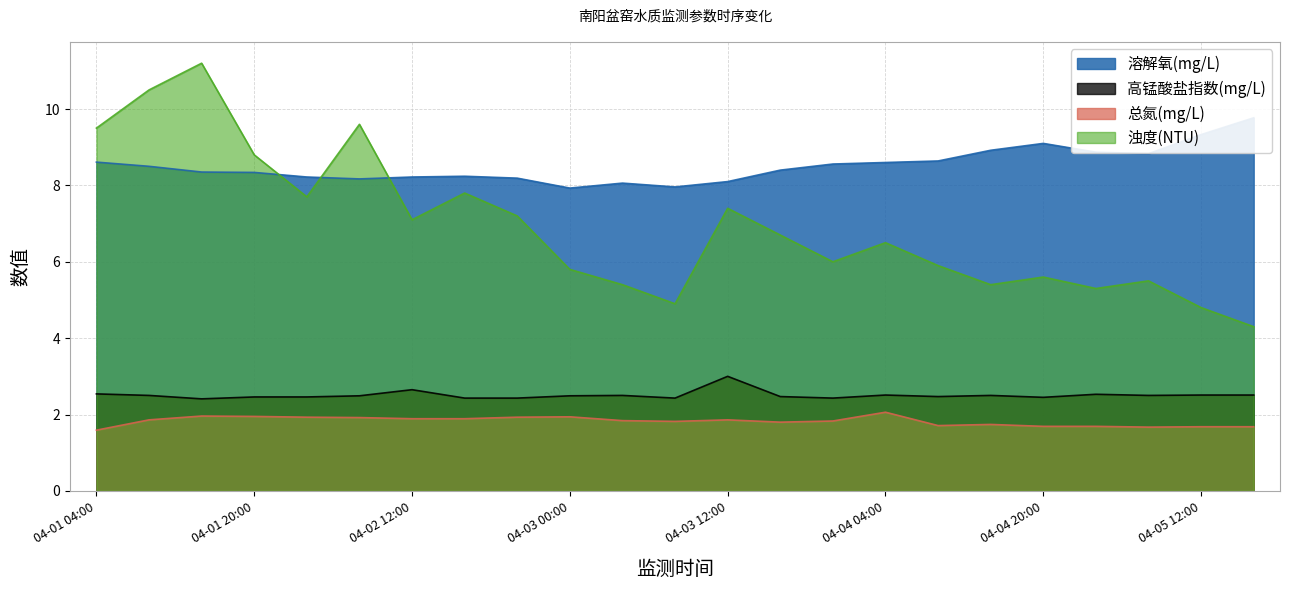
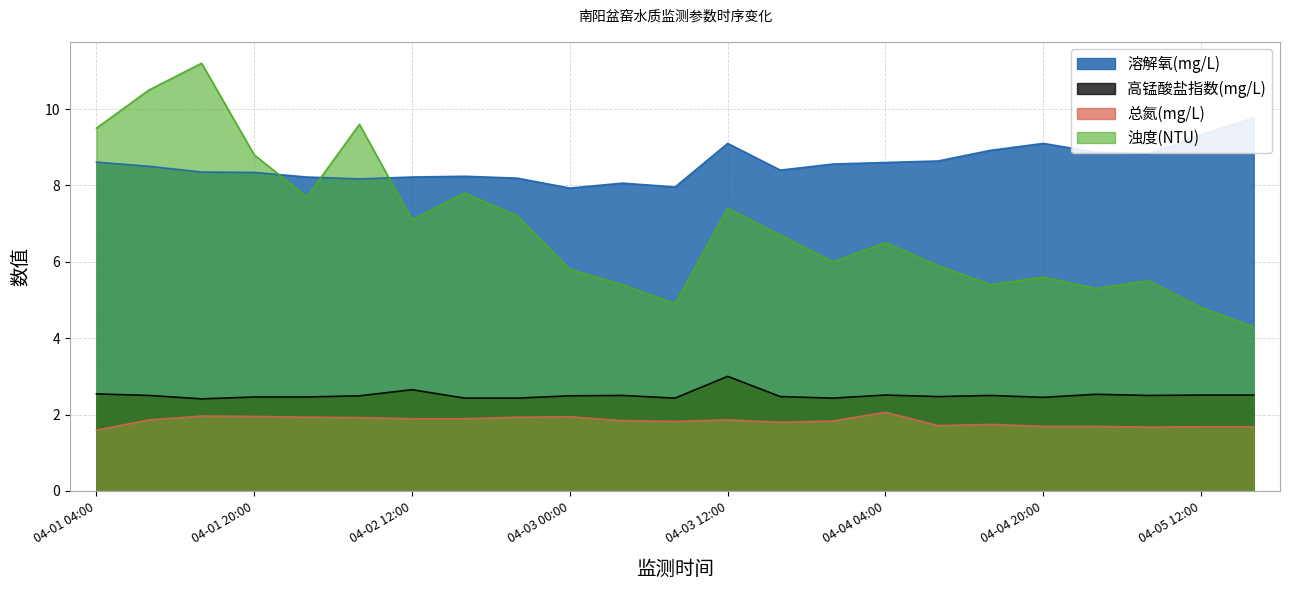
溶解氧(mg/L), 04-03 12:00: 8.1 -> 9.1
